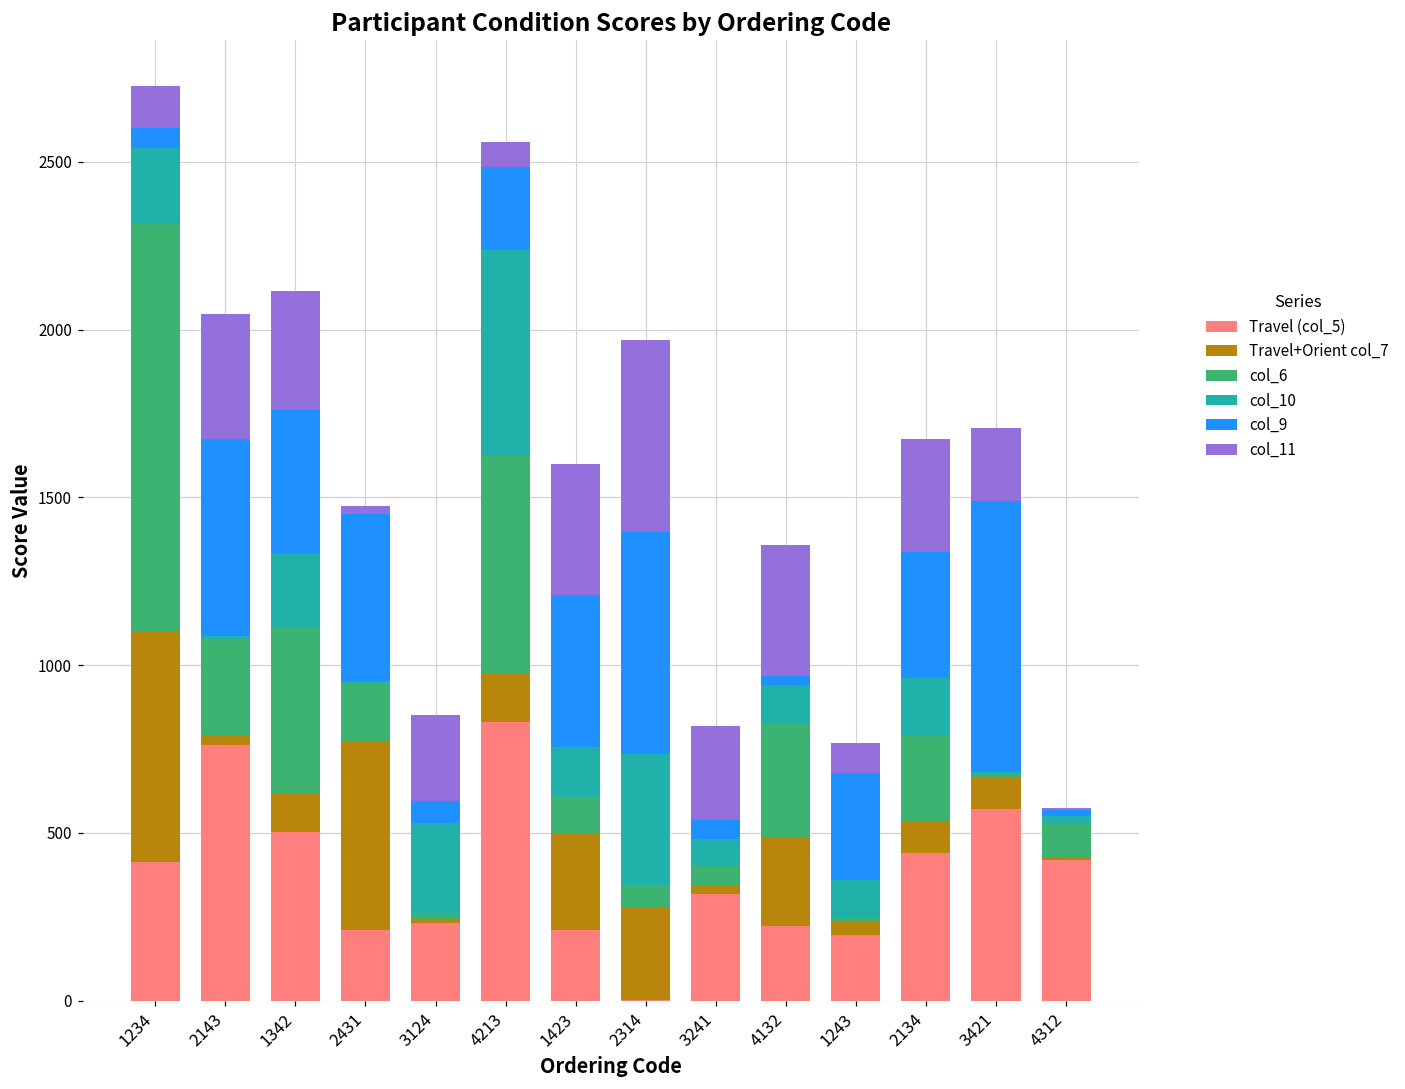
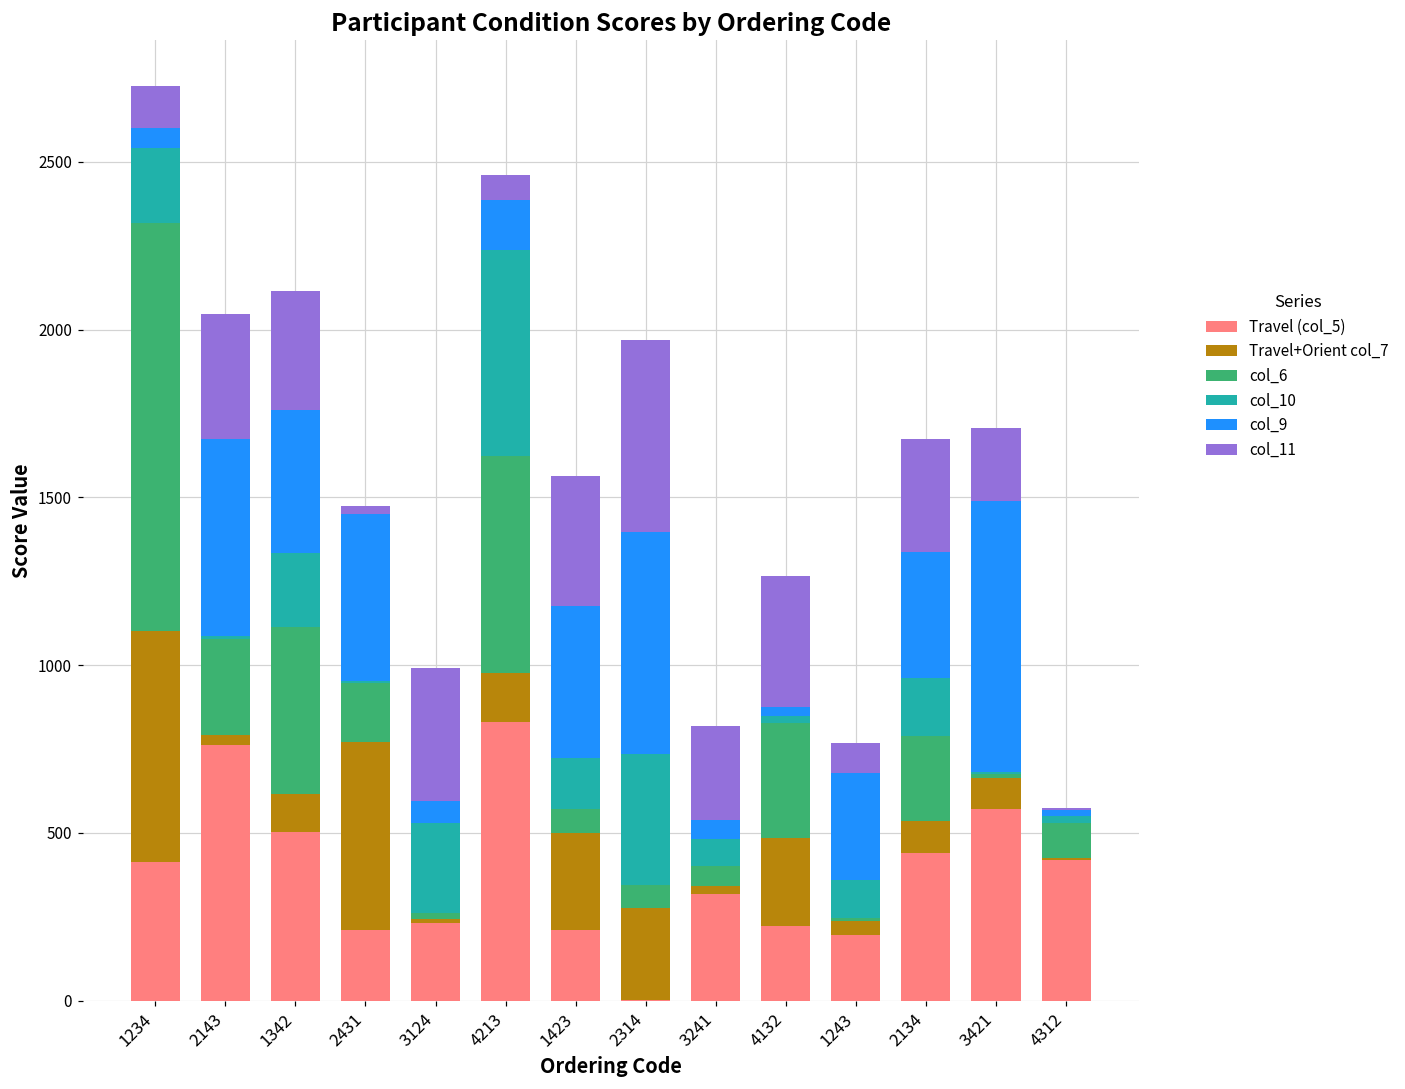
col_11, 3124: 260 -> 400
col_9, 4213: 250 -> 150
col_6, 1423: 110 -> 70
col_10, 4132: 110 -> 20
